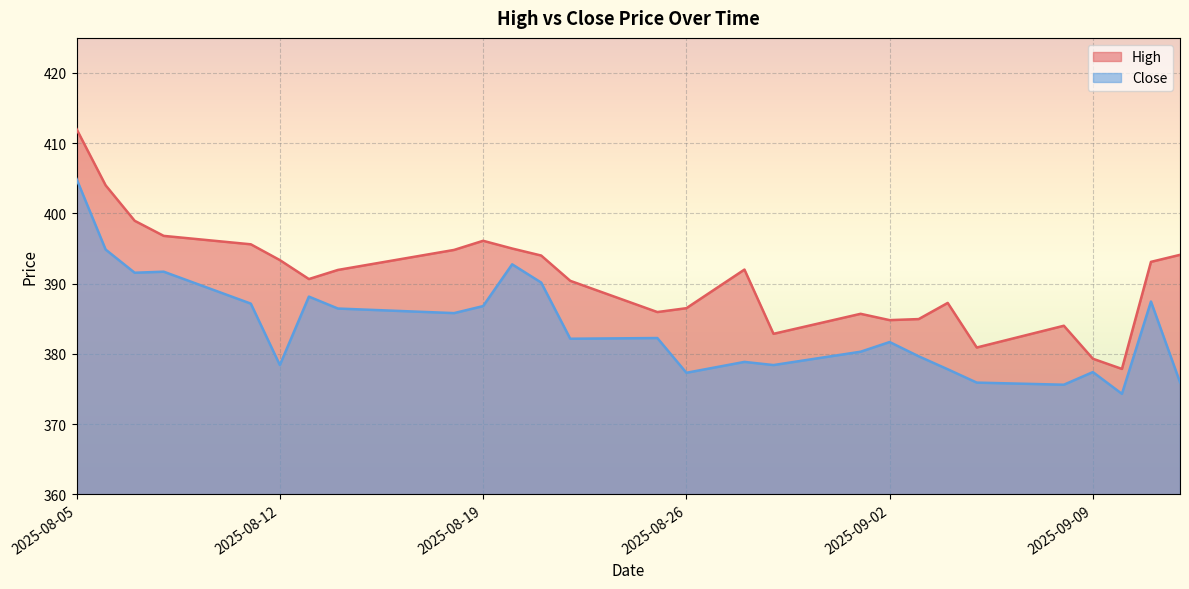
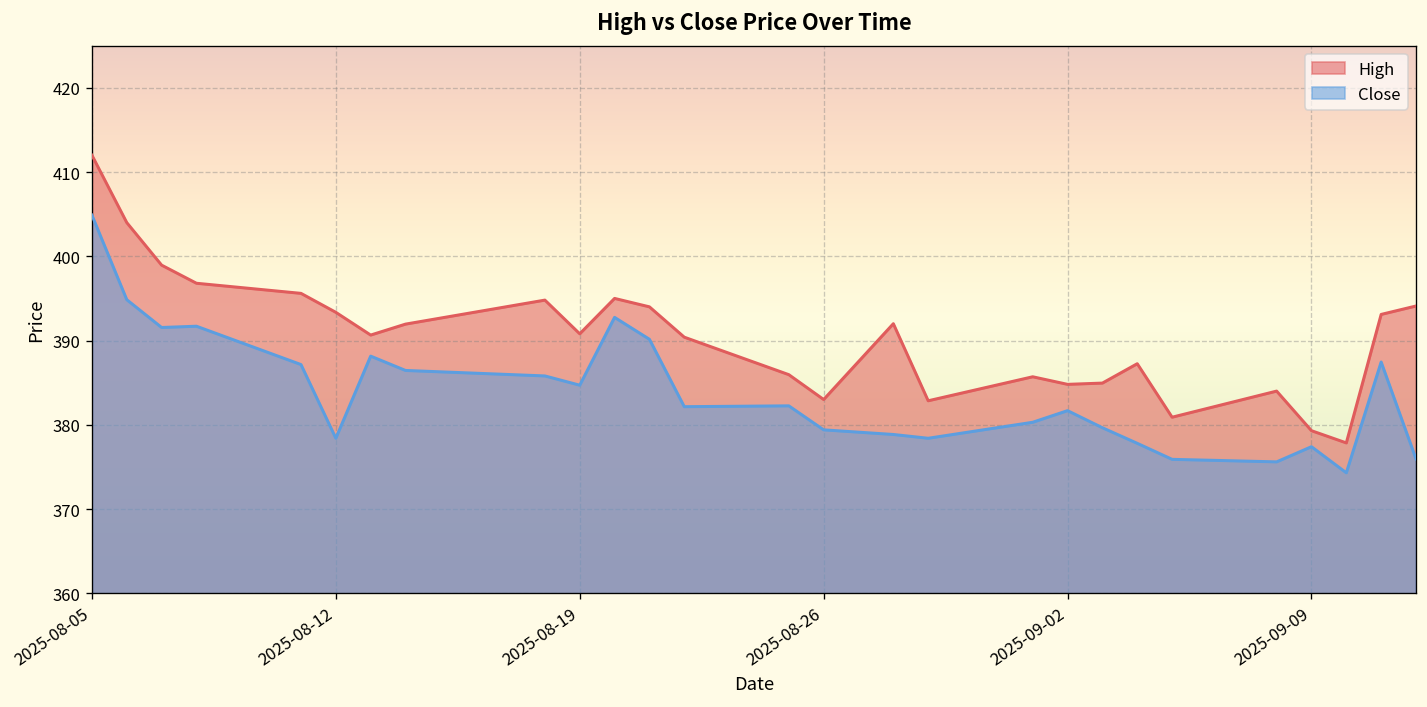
High, 2025-08-19: 396 -> 391
Close, 2025-08-19: 387 -> 385
High, 2025-08-26: 387 -> 383
Close, 2025-08-26: 377 -> 379
